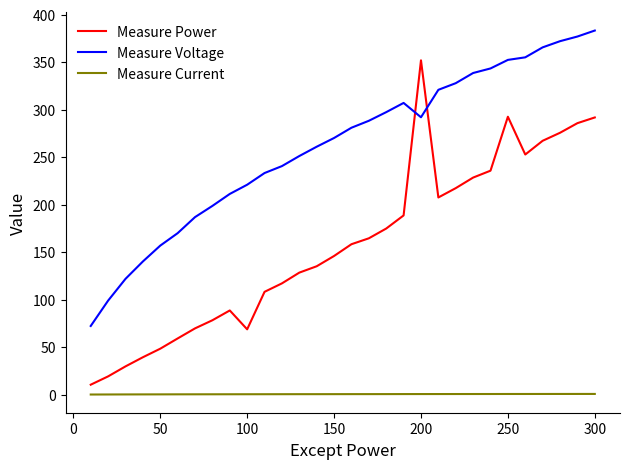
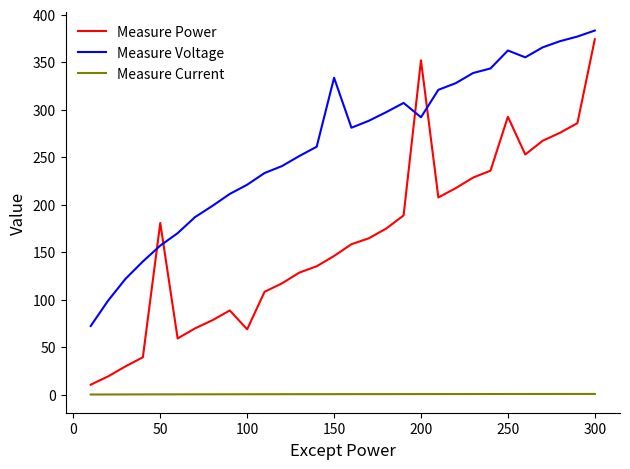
Measure Power, 50: 50 -> 180
Measure Voltage, 150: 270 -> 330
Measure Voltage, 250: 350 -> 360
Measure Power, 300: 290 -> 370
